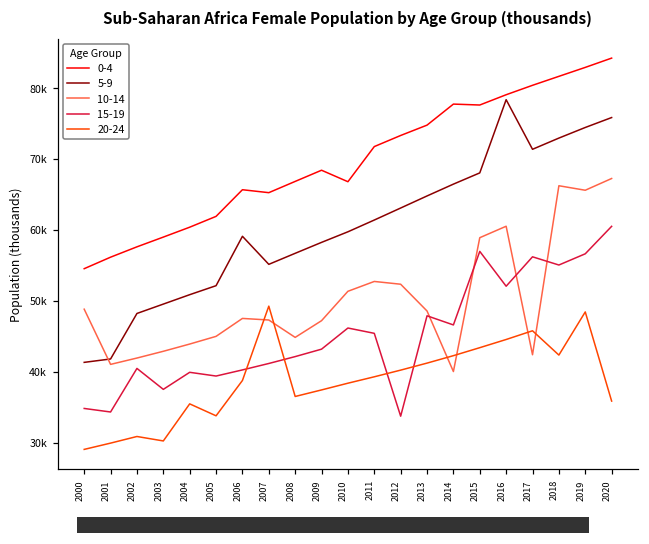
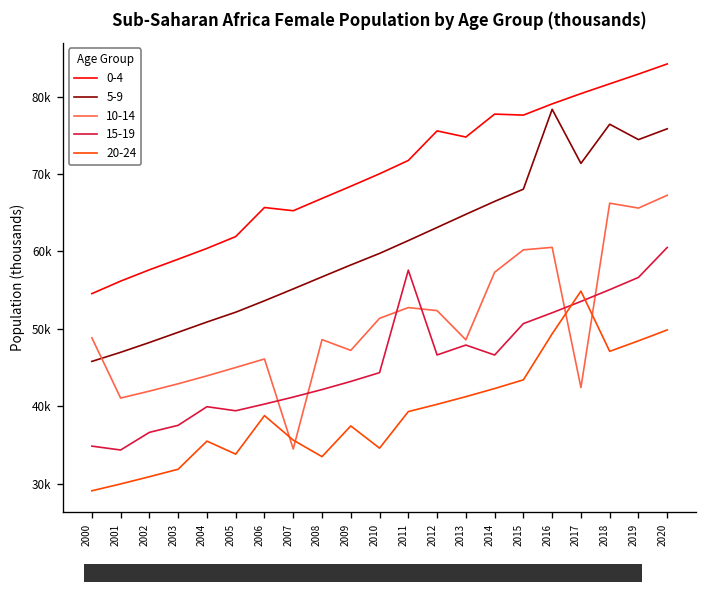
5-9, 2000: 41000 -> 46000
5-9, 2001: 42000 -> 47000
15-19, 2002: 40000 -> 37000
20-24, 2003: 30000 -> 32000
5-9, 2006: 59000 -> 54000
10-14, 2006: 48000 -> 46000
10-14, 2007: 47000 -> 34000
20-24, 2007: 49000 -> 36000
10-14, 2008: 45000 -> 49000
20-24, 2008: 37000 -> 33000
0-4, 2010: 67000 -> 70000
15-19, 2010: 46000 -> 44000
20-24, 2010: 38000 -> 35000
15-19, 2011: 45000 -> 58000
0-4, 2012: 73000 -> 76000
15-19, 2012: 34000 -> 47000
10-14, 2014: 40000 -> 57000
10-14, 2015: 59000 -> 60000
15-19, 2015: 57000 -> 51000
20-24, 2016: 45000 -> 49000
15-19, 2017: 56000 -> 54000
20-24, 2017: 46000 -> 55000
5-9, 2018: 73000 -> 76000
20-24, 2018: 42000 -> 47000
20-24, 2020: 36000 -> 50000
